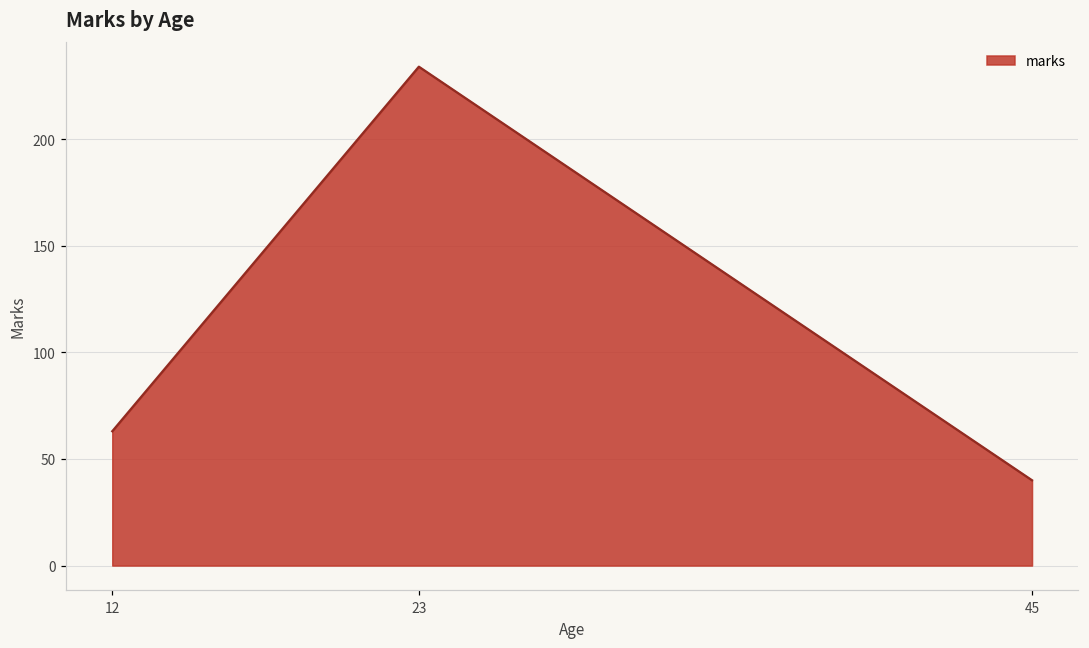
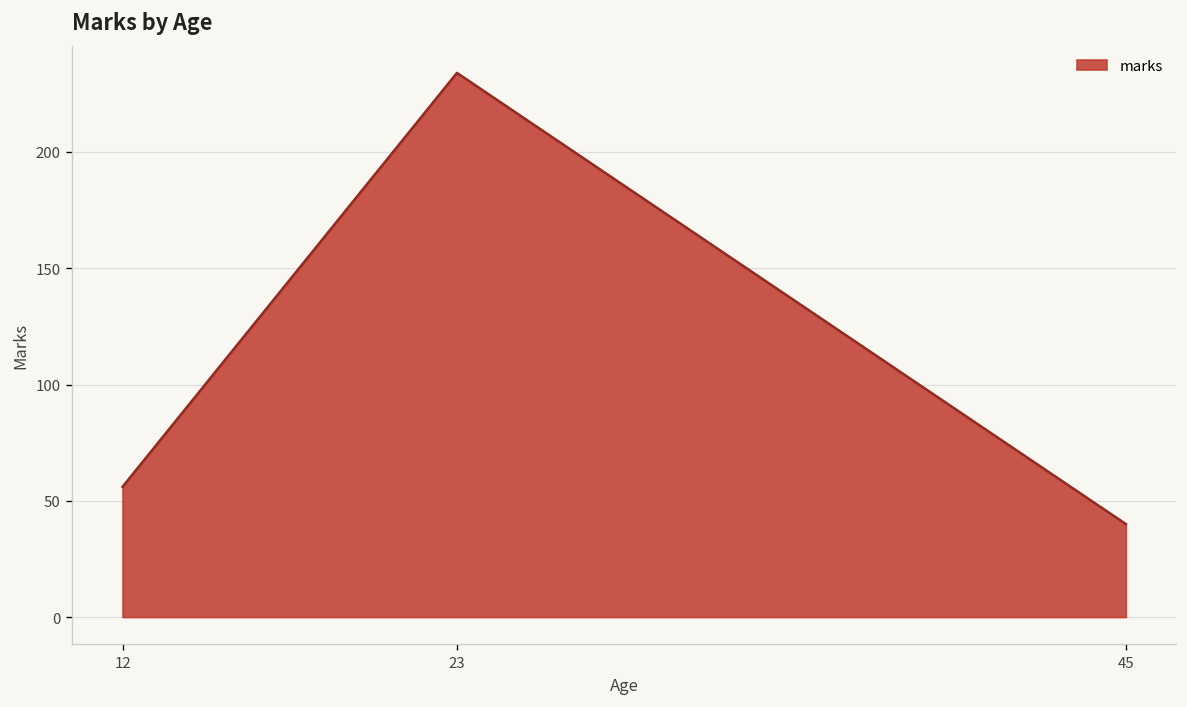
12: 63 -> 56
